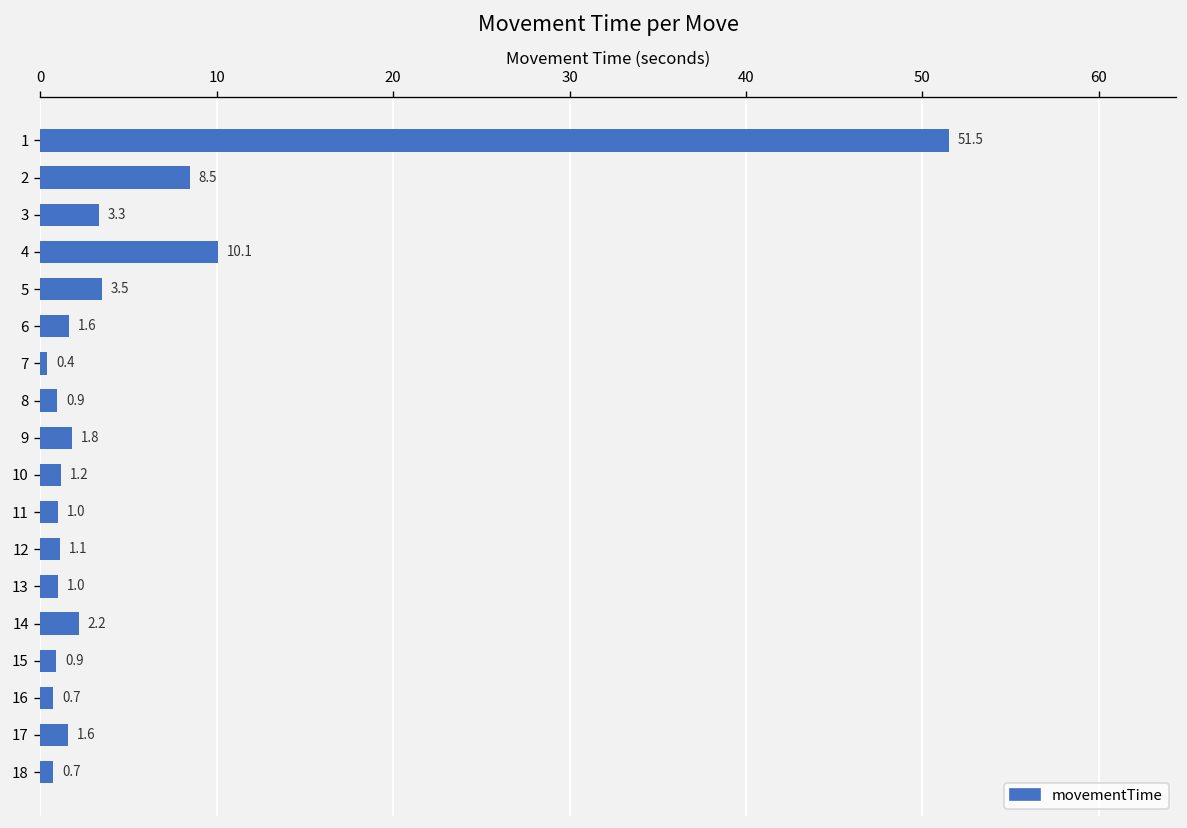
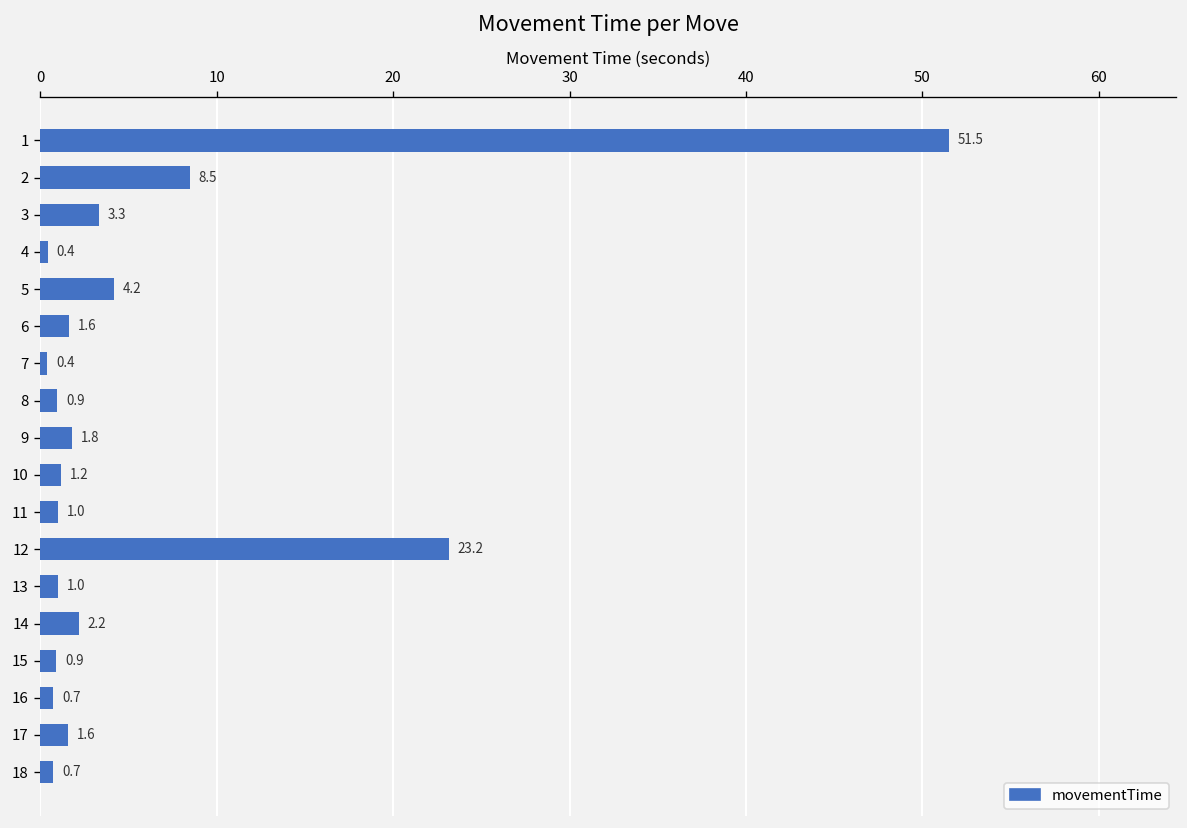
4: 10.1 -> 0.4
5: 3.5 -> 4.2
12: 1.1 -> 23.2
